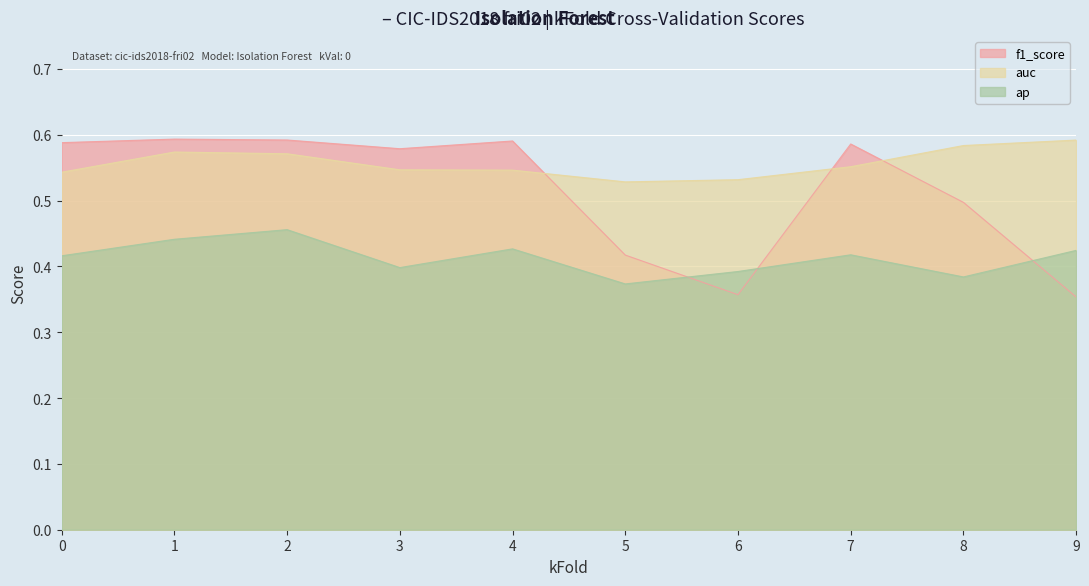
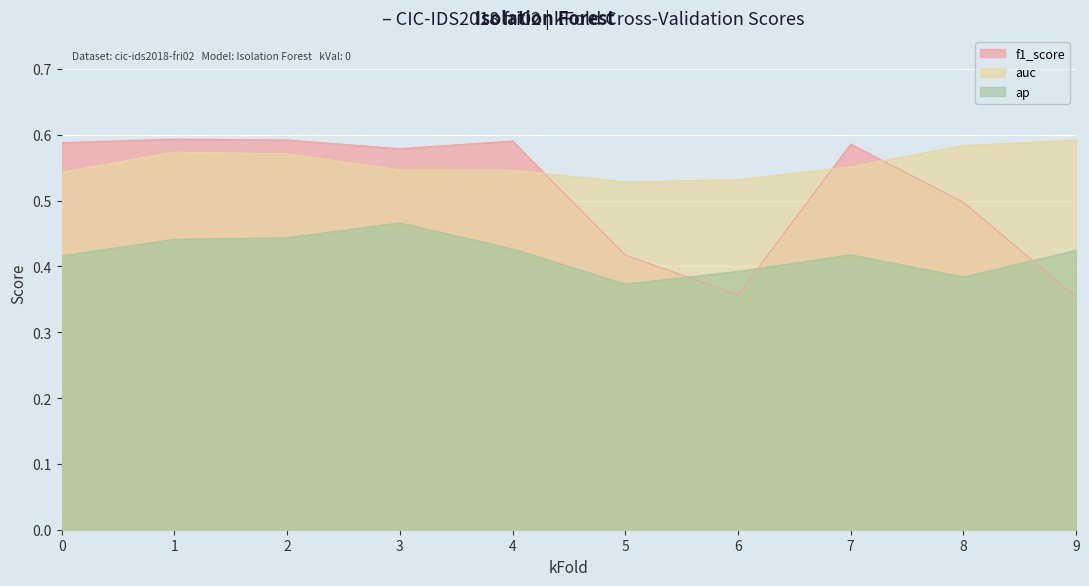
ap, 2: 0.46 -> 0.44
ap, 3: 0.40 -> 0.47
